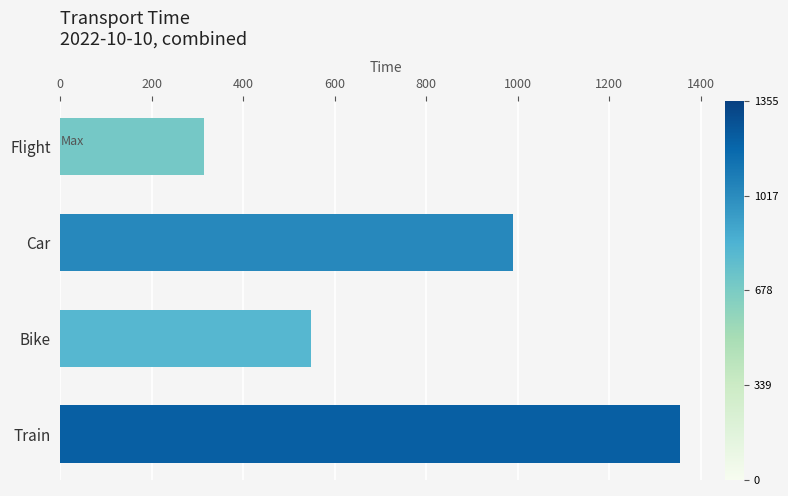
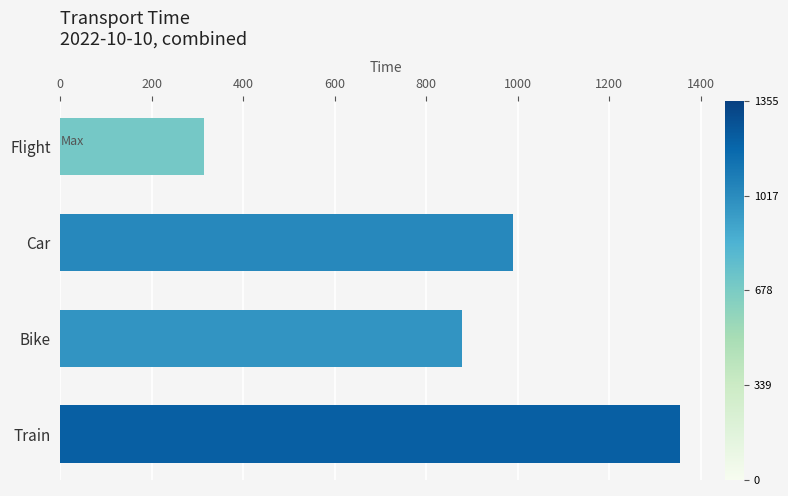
Bike: 550 -> 880
